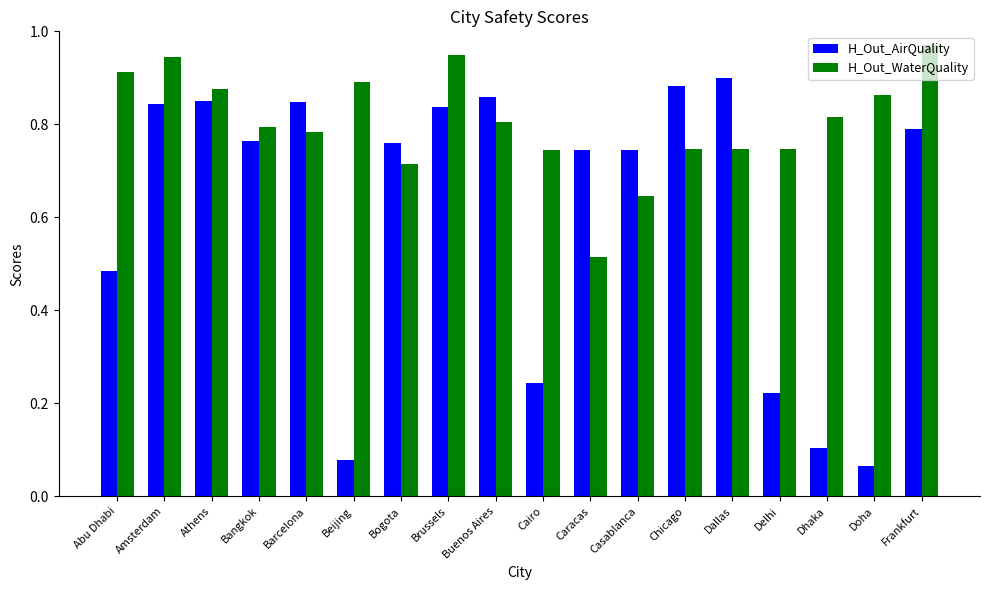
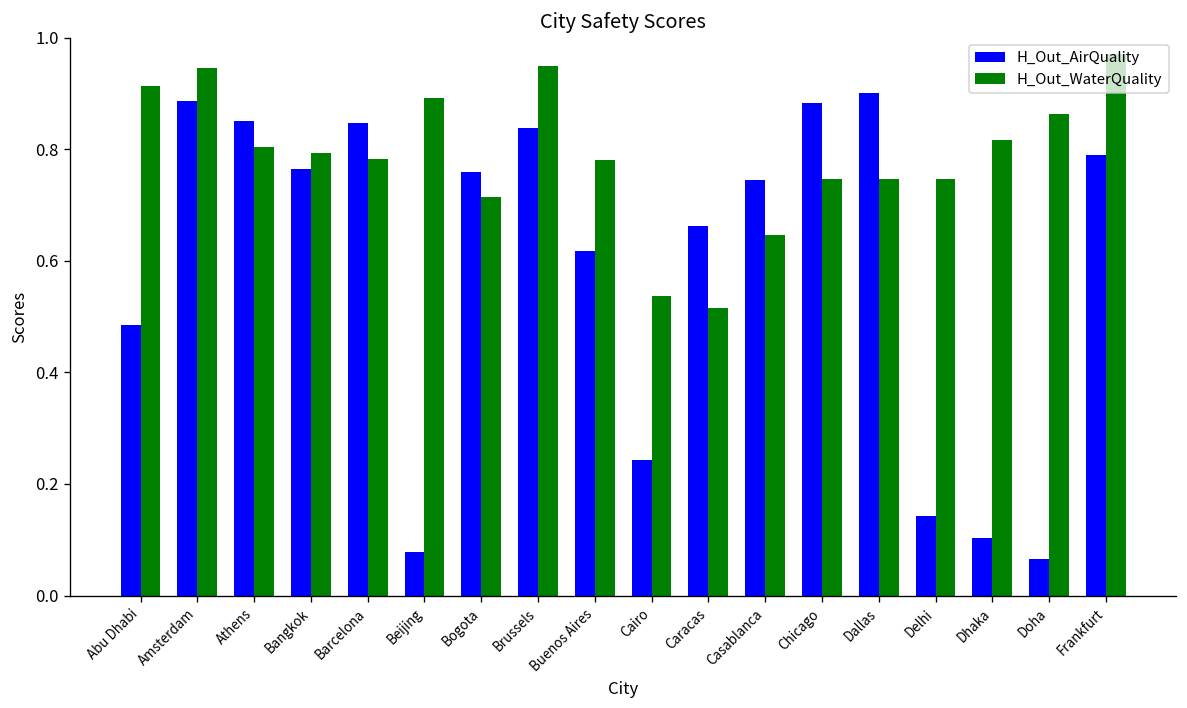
H_Out_AirQuality, Amsterdam: 0.84 -> 0.89
H_Out_WaterQuality, Athens: 0.88 -> 0.80
H_Out_AirQuality, Buenos Aires: 0.86 -> 0.62
H_Out_WaterQuality, Buenos Aires: 0.81 -> 0.78
H_Out_WaterQuality, Cairo: 0.74 -> 0.54
H_Out_AirQuality, Caracas: 0.75 -> 0.66
H_Out_AirQuality, Delhi: 0.22 -> 0.14
